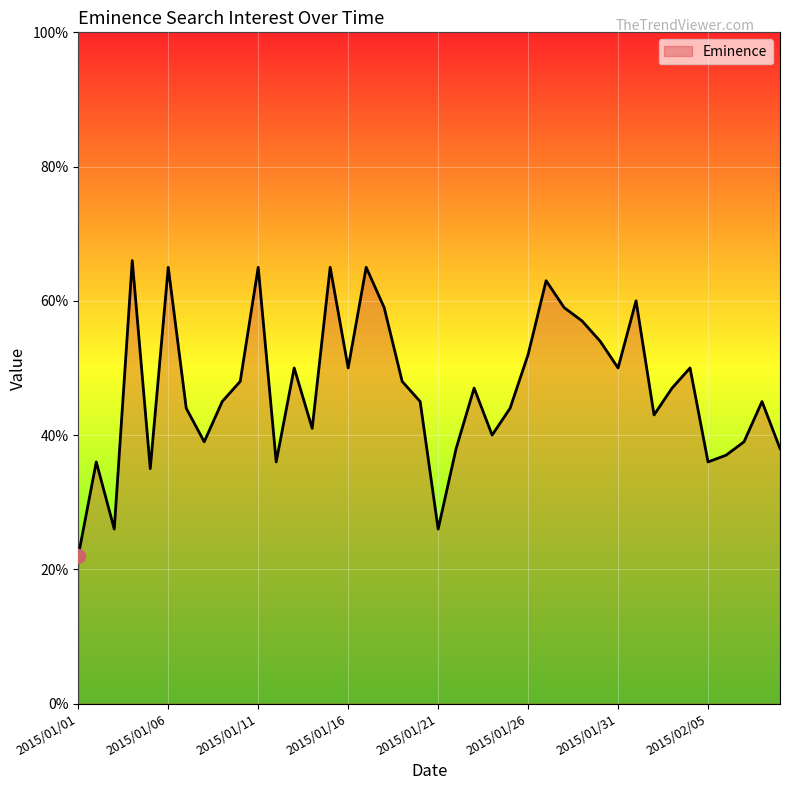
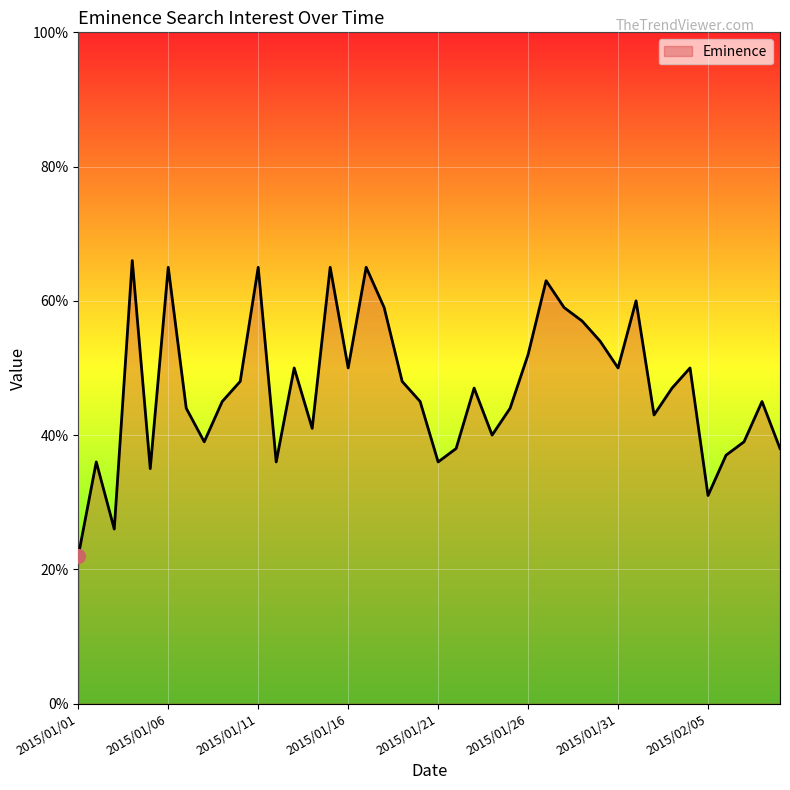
Eminence, 2015/01/21: 26% -> 36%
Eminence, 2015/02/05: 36% -> 31%
